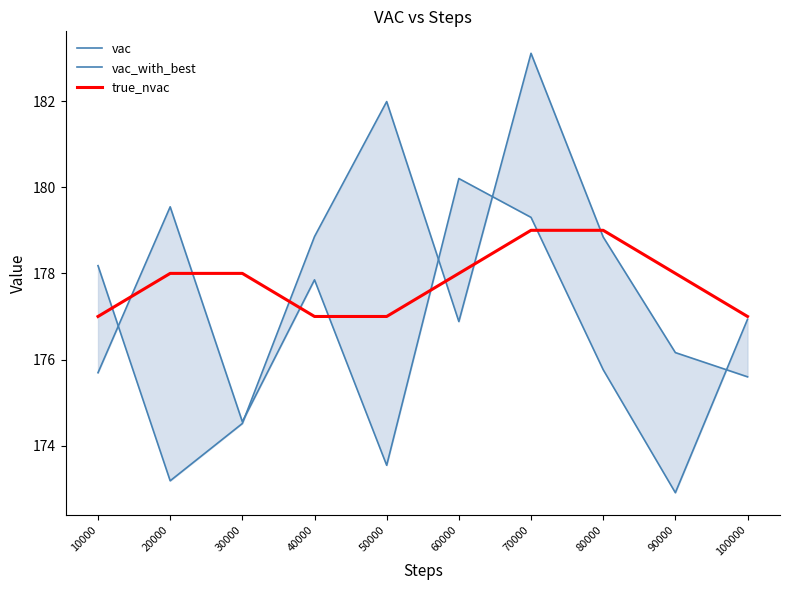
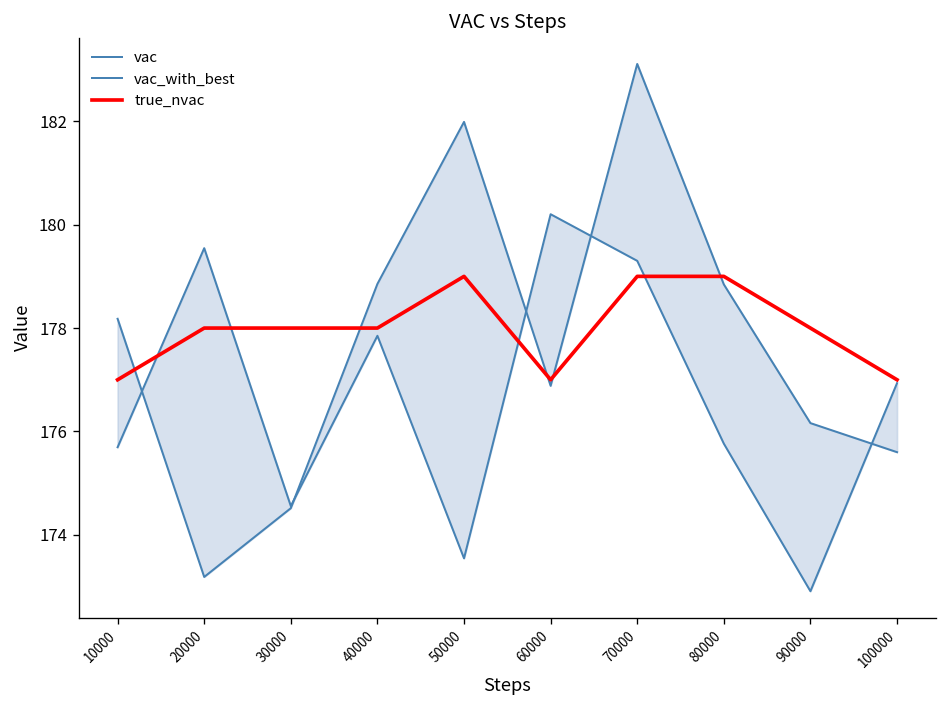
true_nvac, 40000: 177 -> 178
true_nvac, 50000: 177 -> 179
true_nvac, 60000: 178 -> 177
